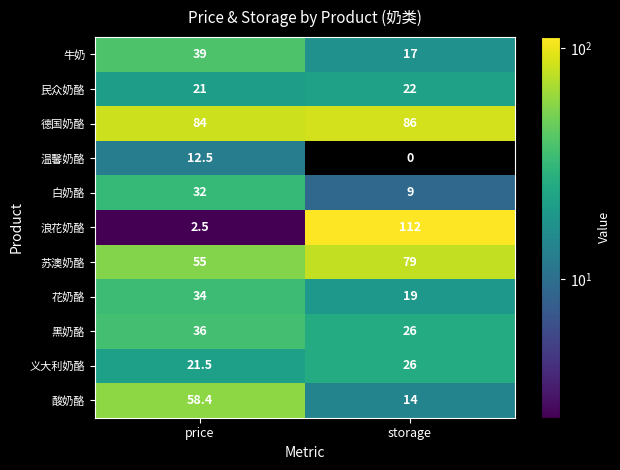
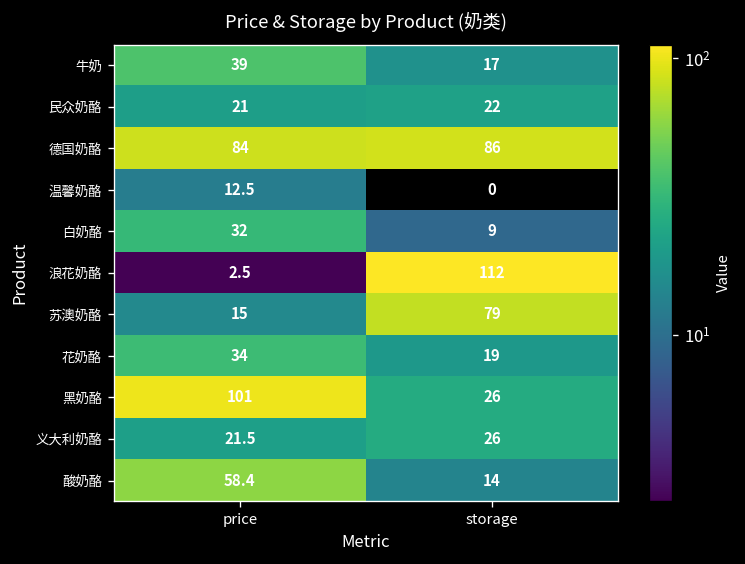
苏澳奶酪, price: 55 -> 15
黑奶酪, price: 36 -> 101
